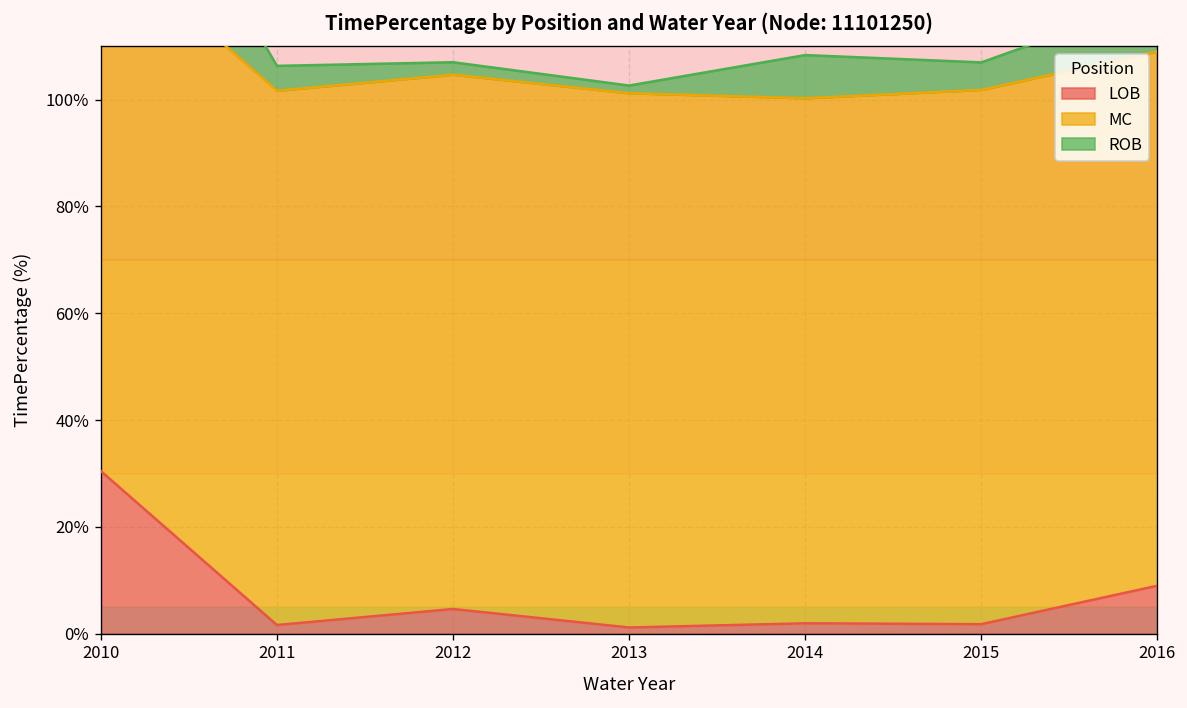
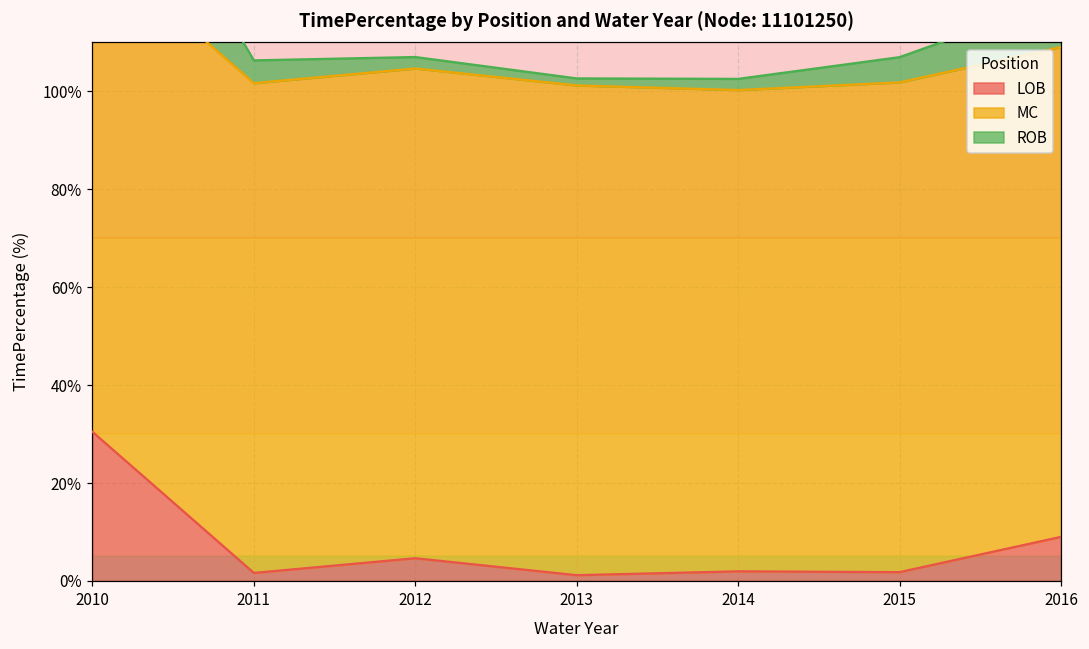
ROB, 2014: 8% -> 2%
